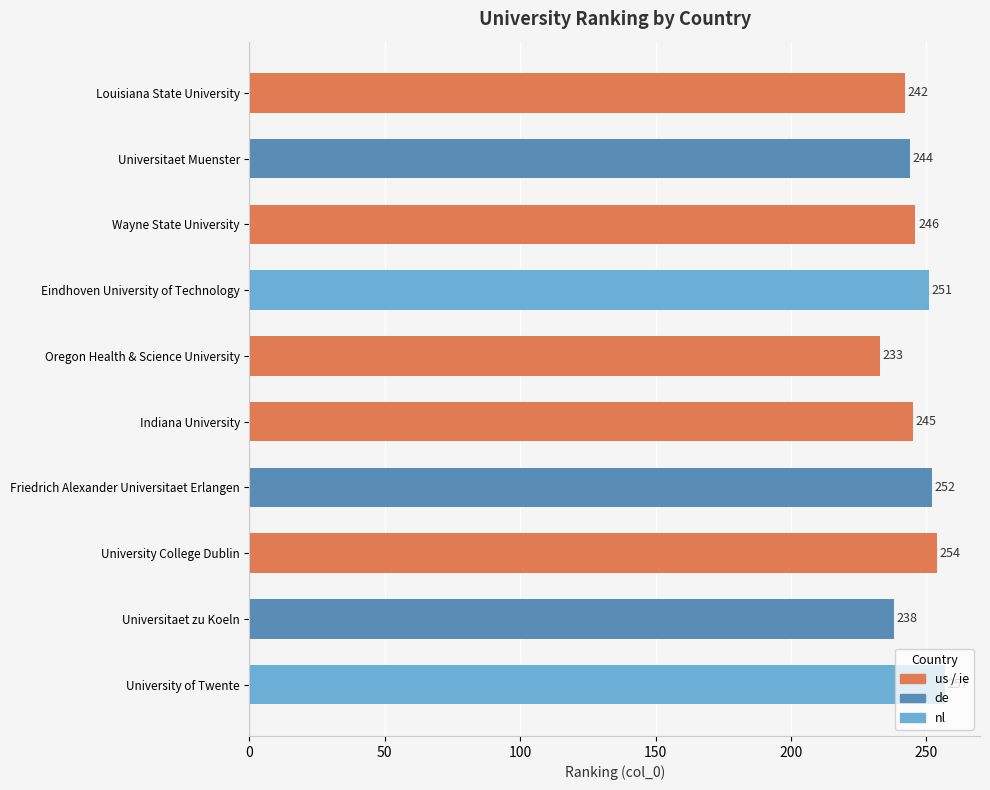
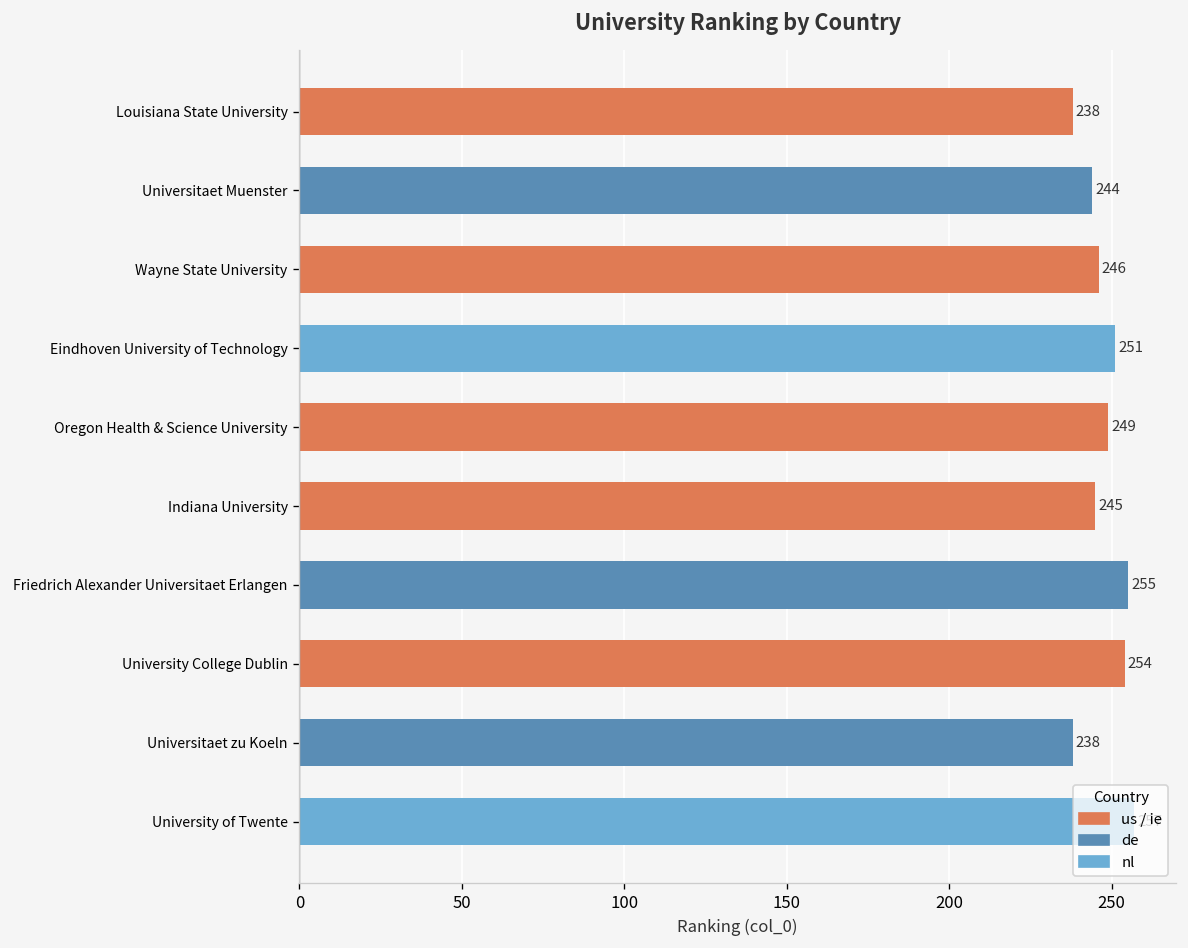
Louisiana State University: 242 -> 238
Oregon Health & Science University: 233 -> 249
Friedrich Alexander Universitaet Erlangen: 252 -> 255
